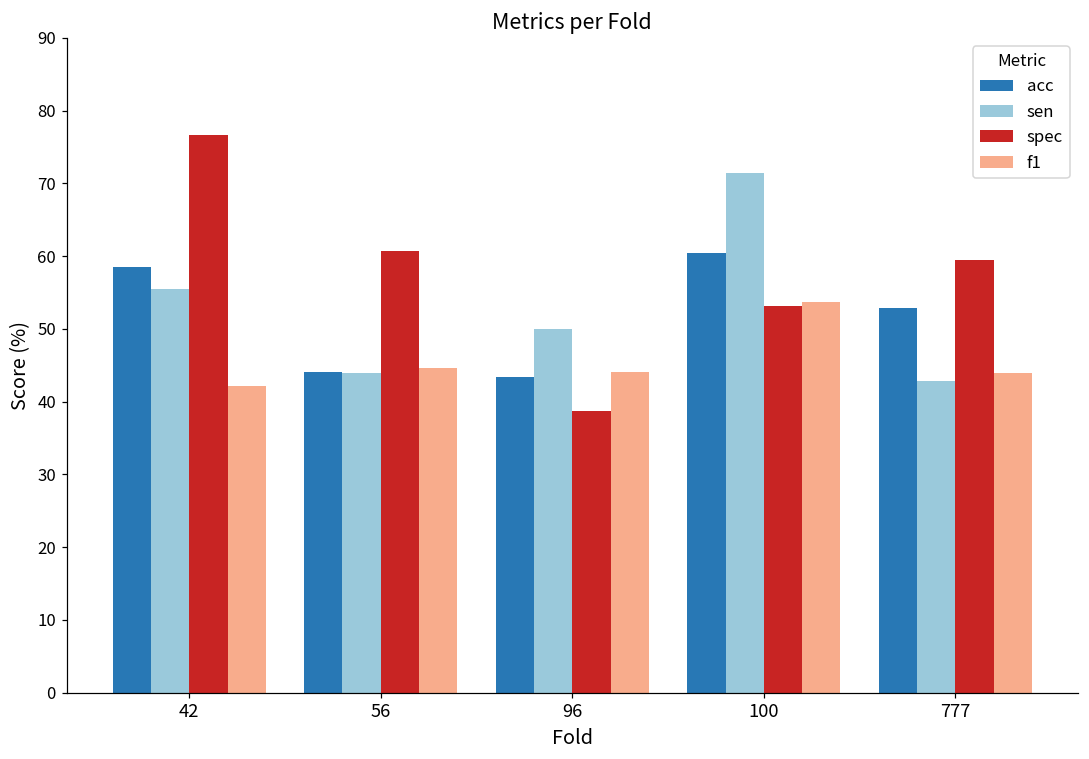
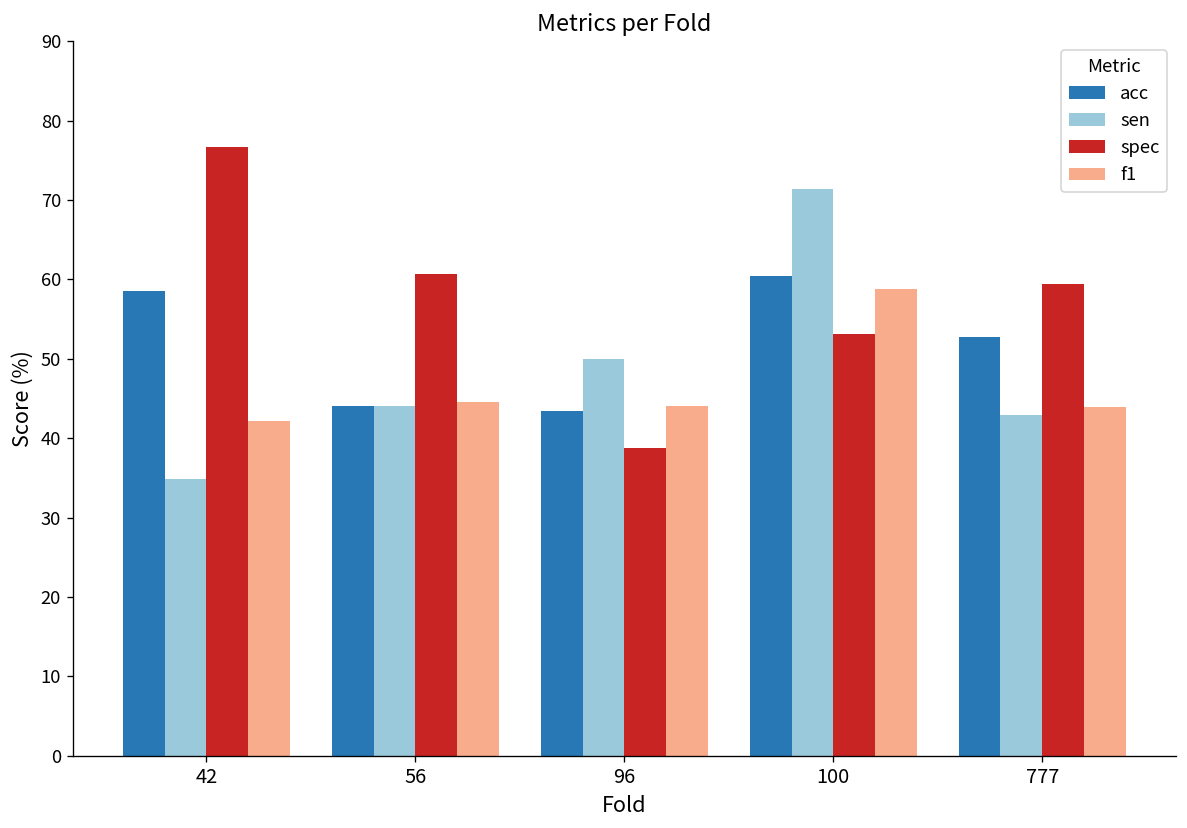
sen, 42: 56 -> 35
f1, 100: 54 -> 59
